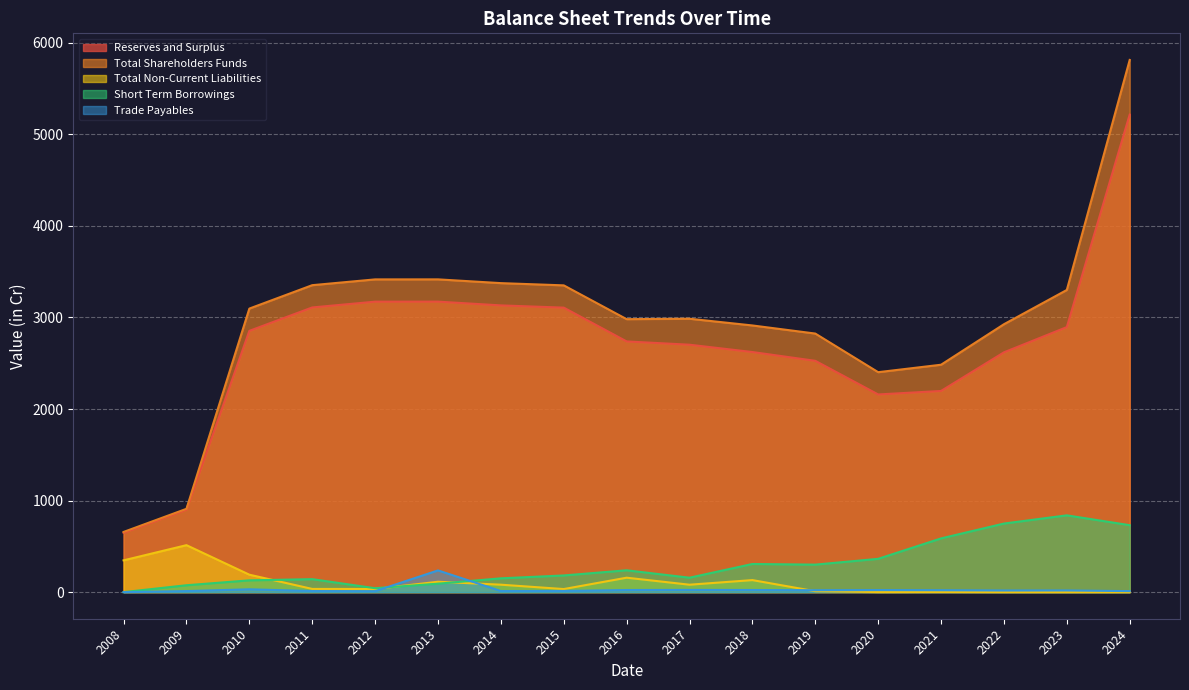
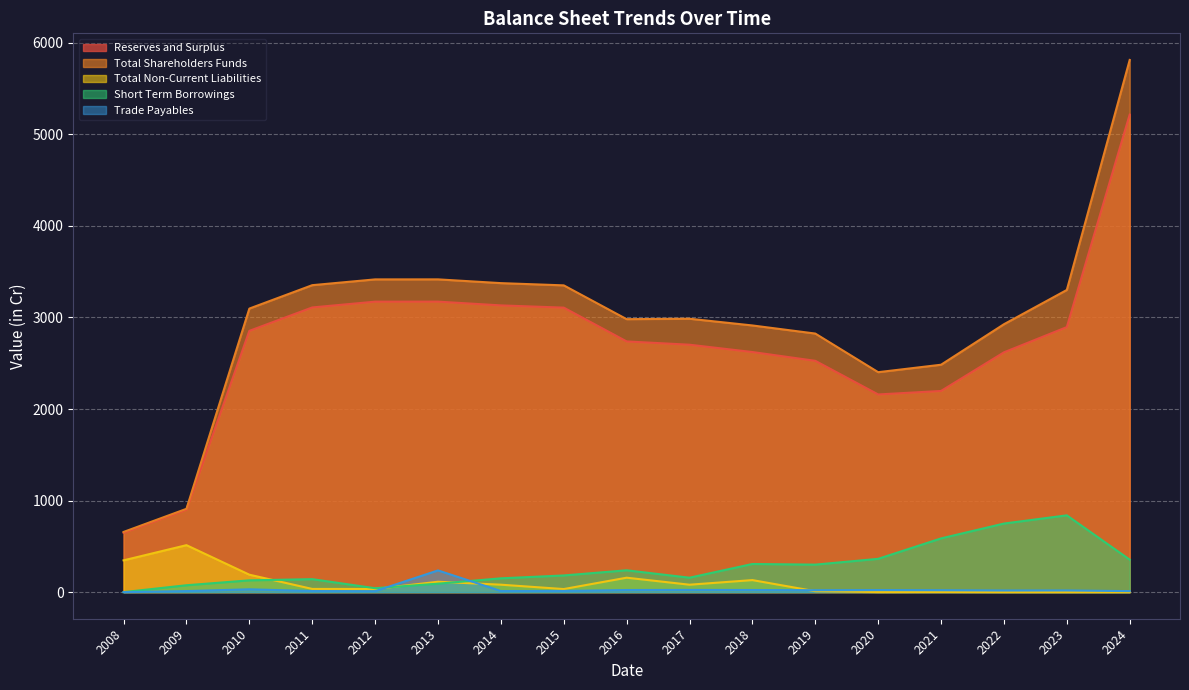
Short Term Borrowings, 2024: 700 -> 400
